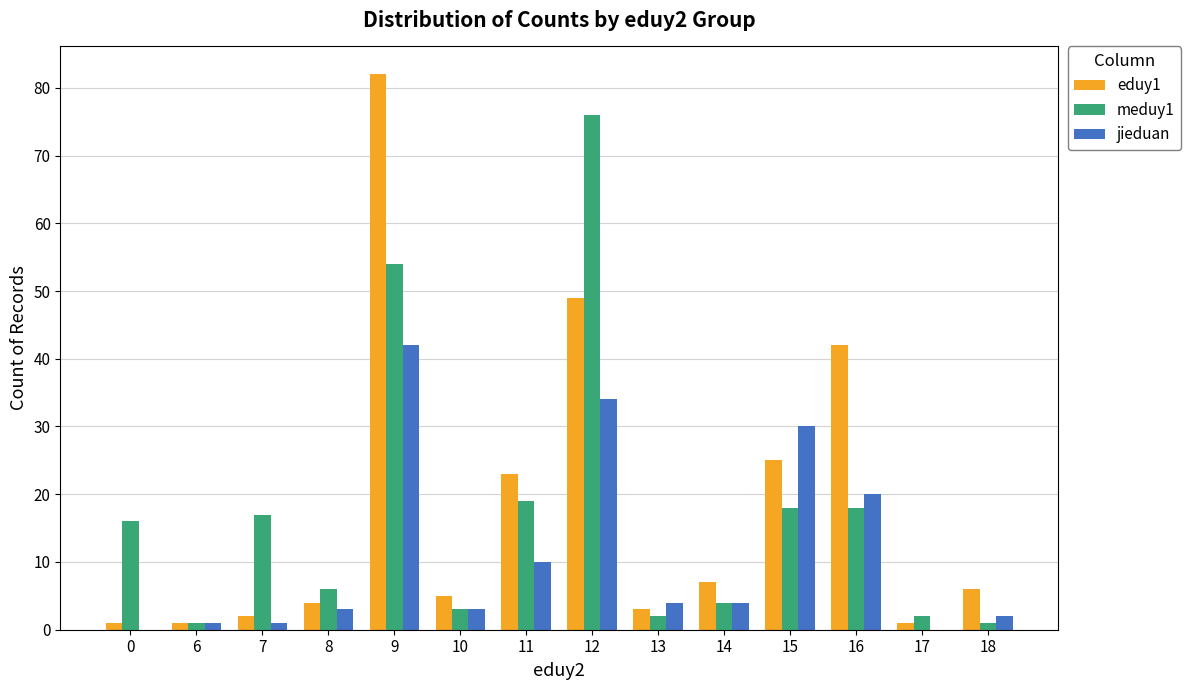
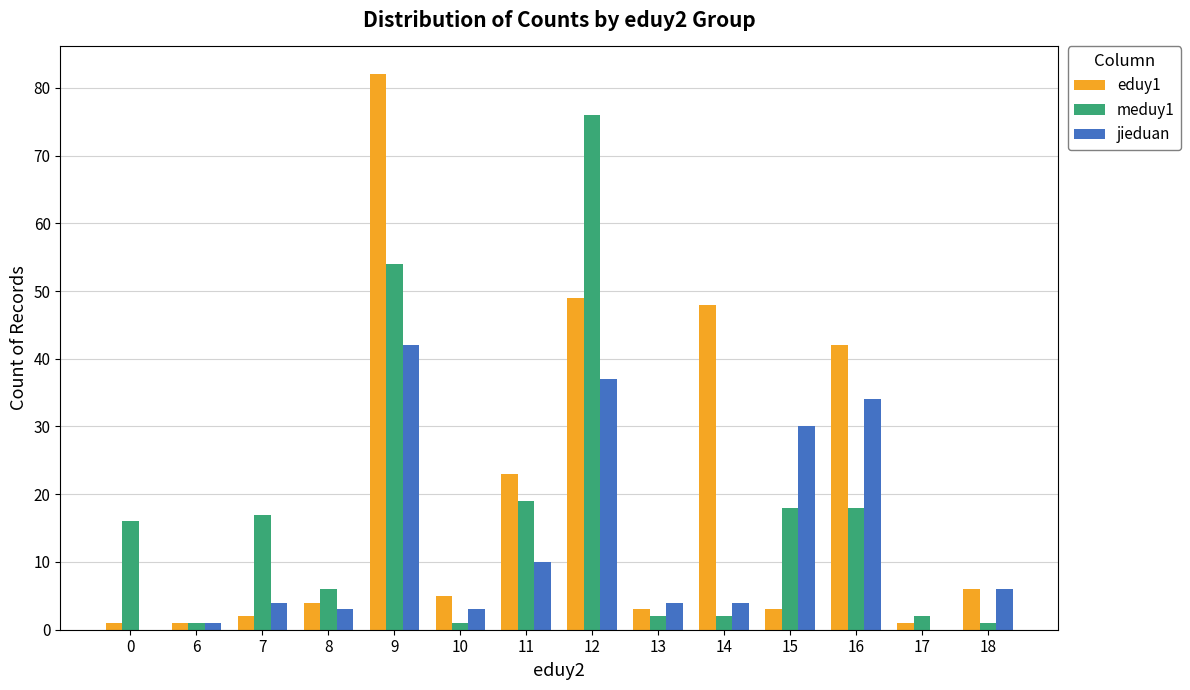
jieduan, 7: 1 -> 4
meduy1, 10: 3 -> 1
jieduan, 12: 34 -> 37
eduy1, 14: 7 -> 48
meduy1, 14: 4 -> 2
eduy1, 15: 25 -> 3
jieduan, 16: 20 -> 34
jieduan, 18: 2 -> 6
